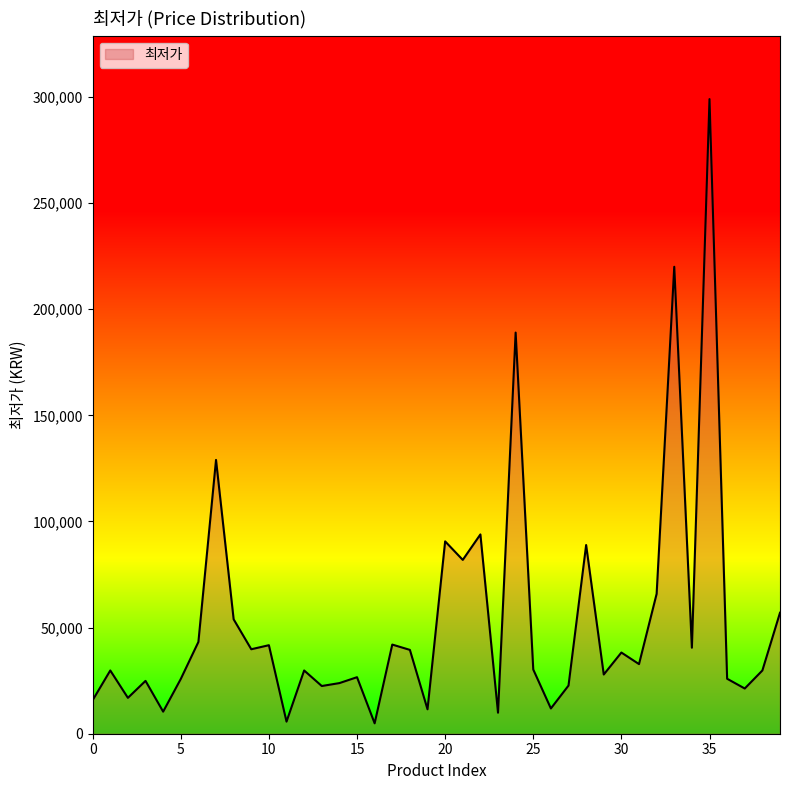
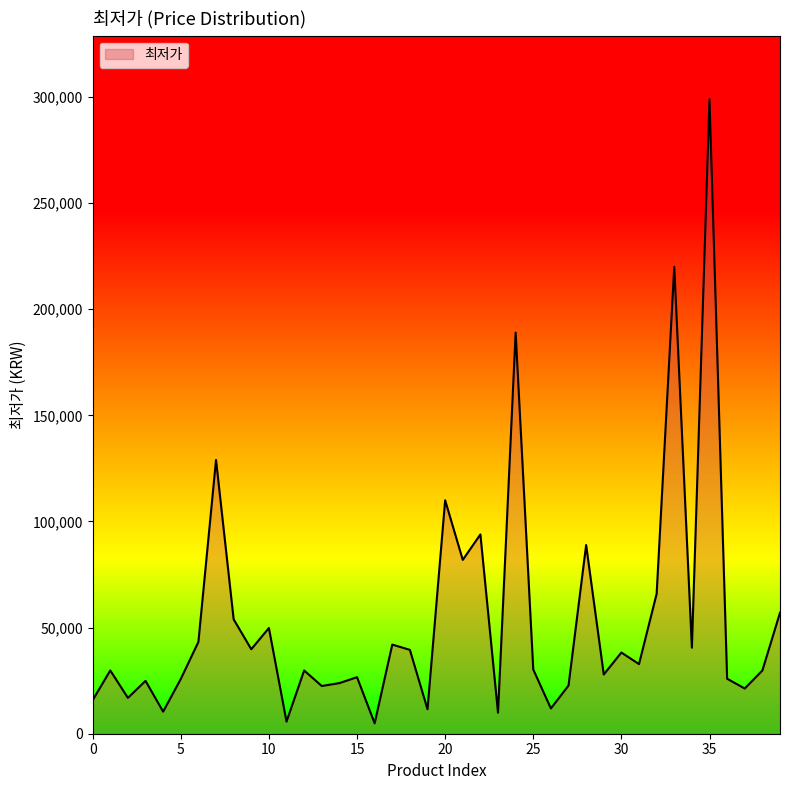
10: 42,000 -> 50,000
20: 91,000 -> 110,000
